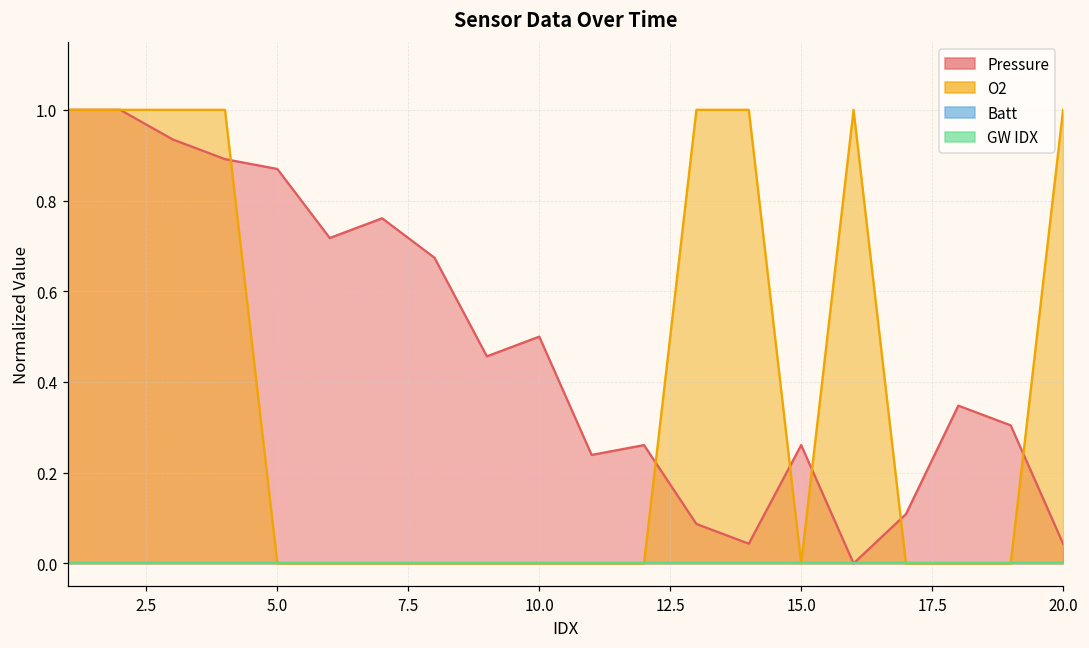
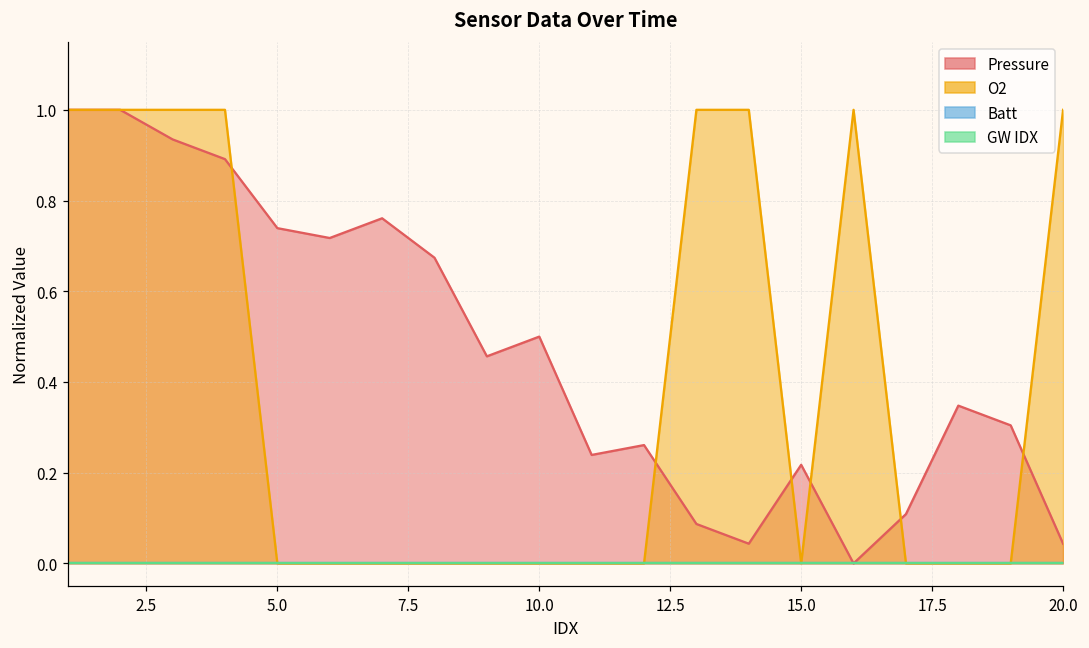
Pressure, 5.0: 0.87 -> 0.74
Pressure, 15.0: 0.26 -> 0.22
